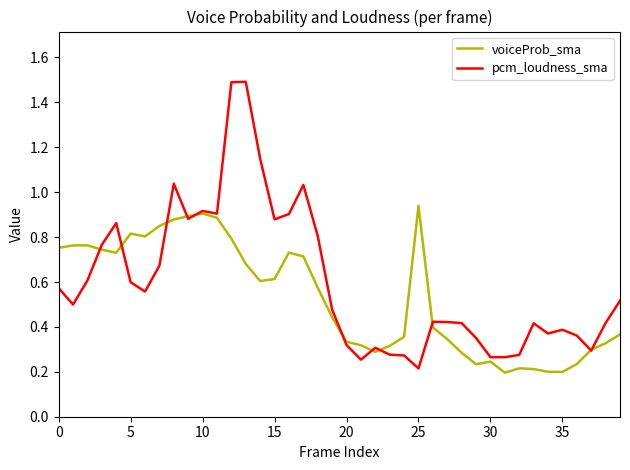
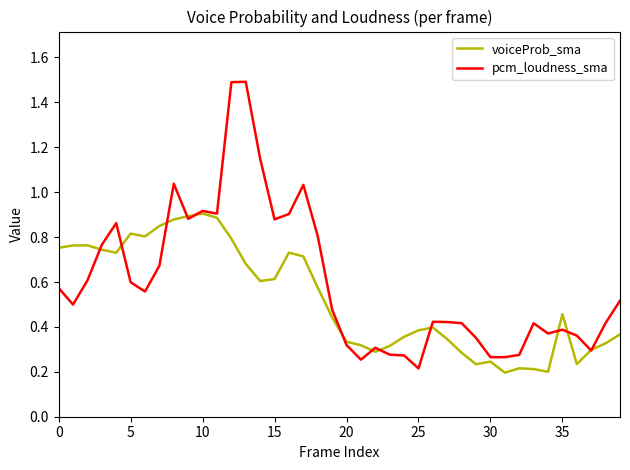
voiceProb_sma, 25: 0.94 -> 0.38
voiceProb_sma, 35: 0.20 -> 0.46
